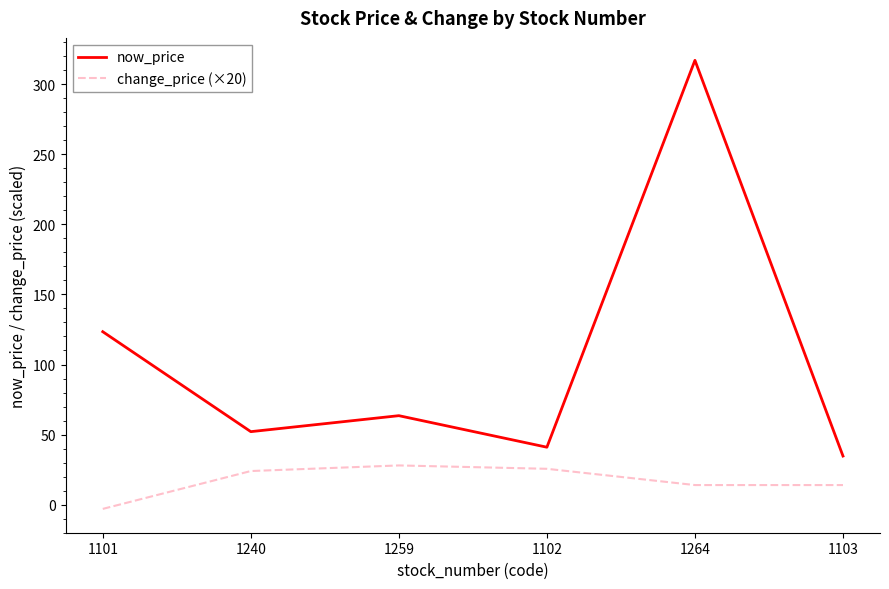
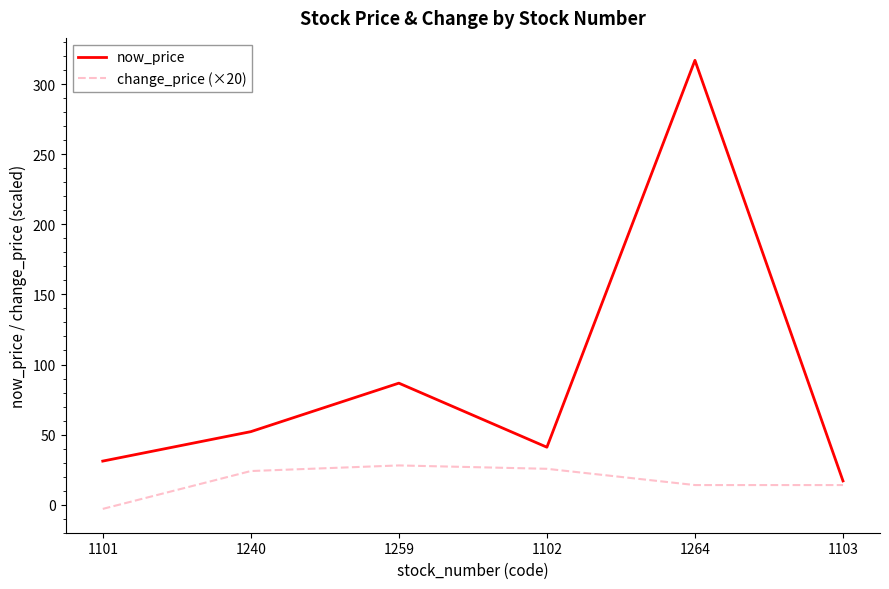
now_price, 1101: 123 -> 31
now_price, 1259: 64 -> 87
now_price, 1103: 35 -> 17
